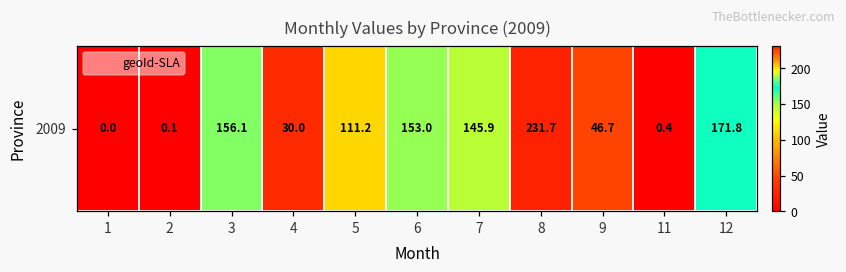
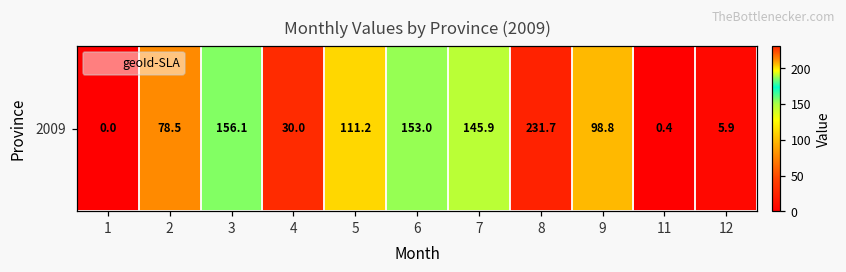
2009, 2: 0.1 -> 78.5
2009, 9: 46.7 -> 98.8
2009, 12: 171.8 -> 5.9
